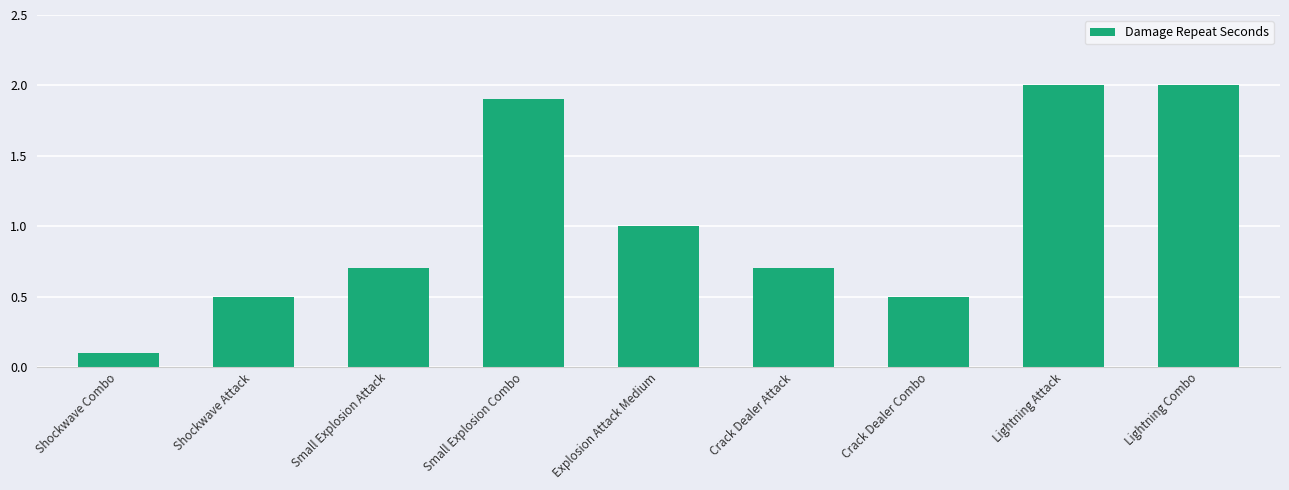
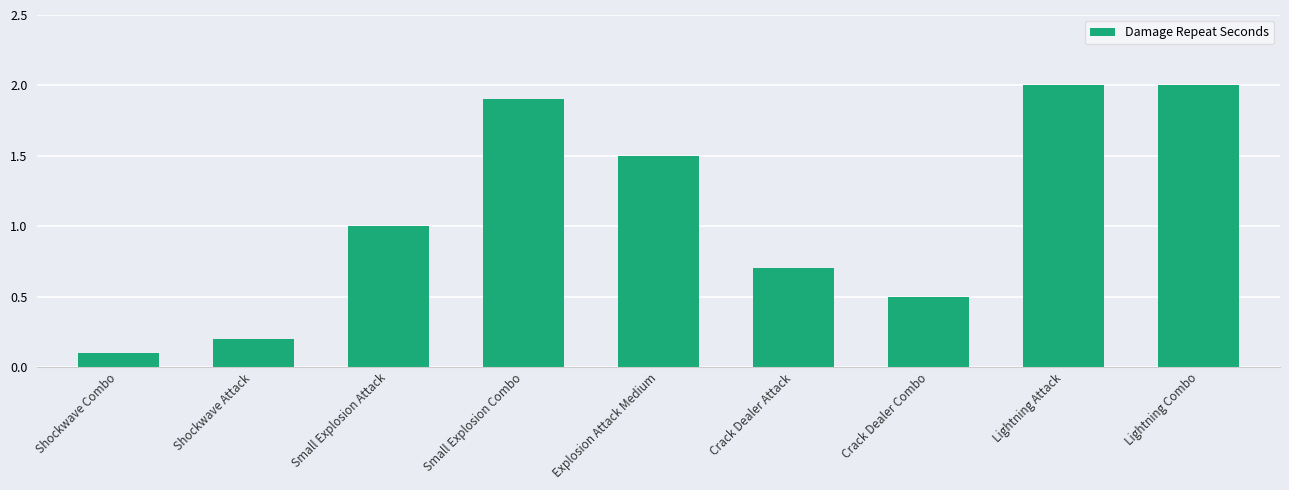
Shockwave Attack: 0.5 -> 0.2
Small Explosion Attack: 0.7 -> 1.0
Explosion Attack Medium: 1.0 -> 1.5
